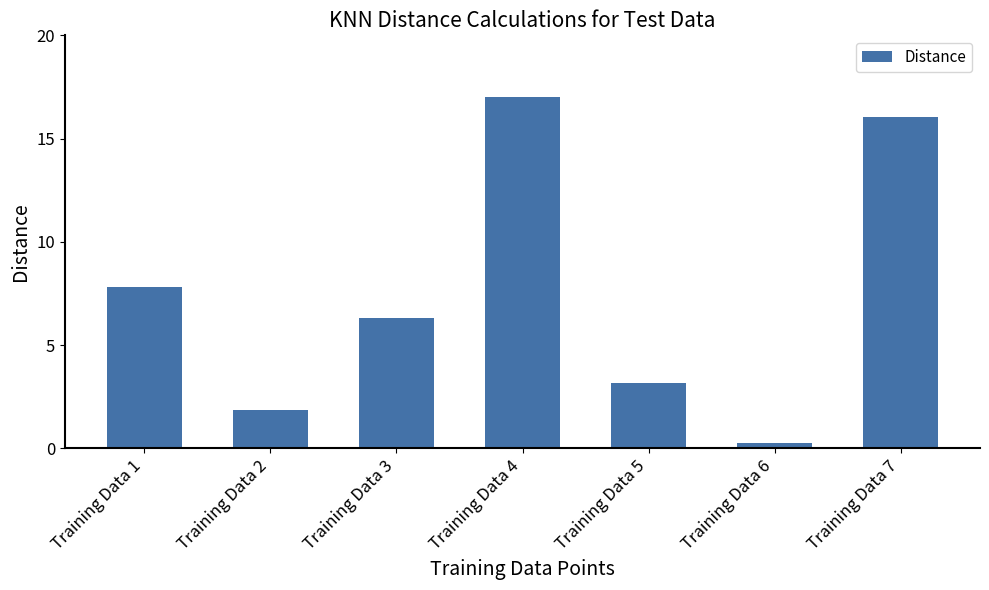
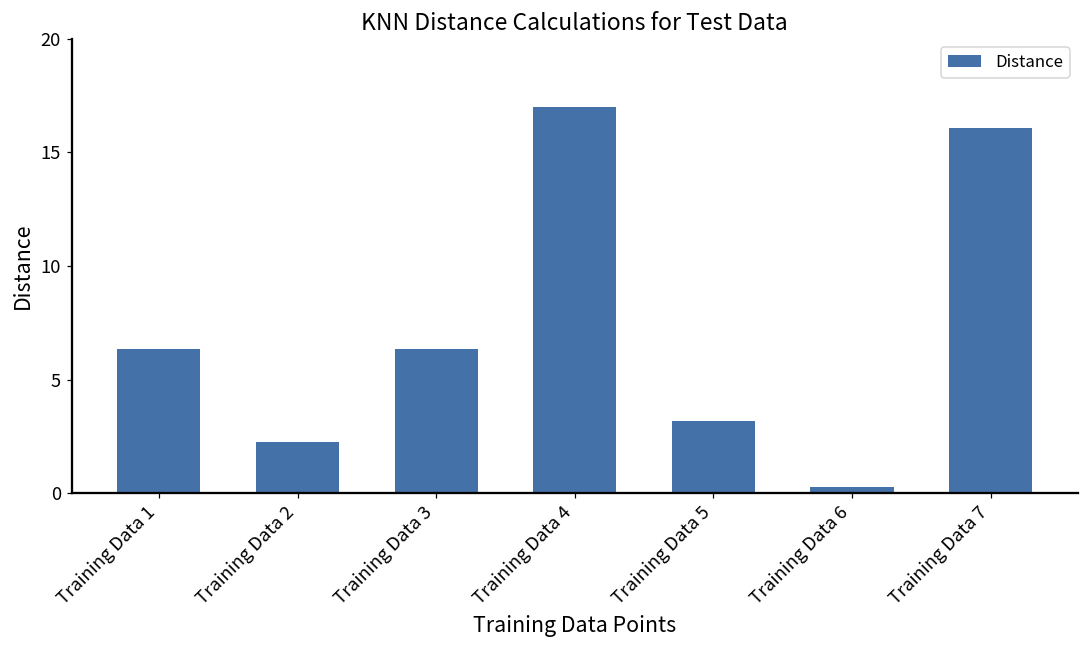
Training Data 1: 7.8 -> 6.3
Training Data 2: 1.8 -> 2.2
